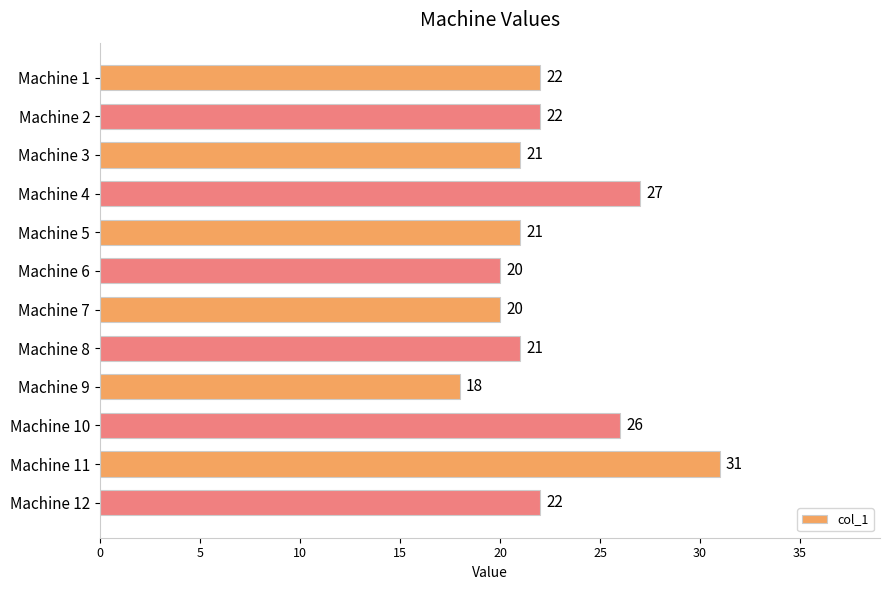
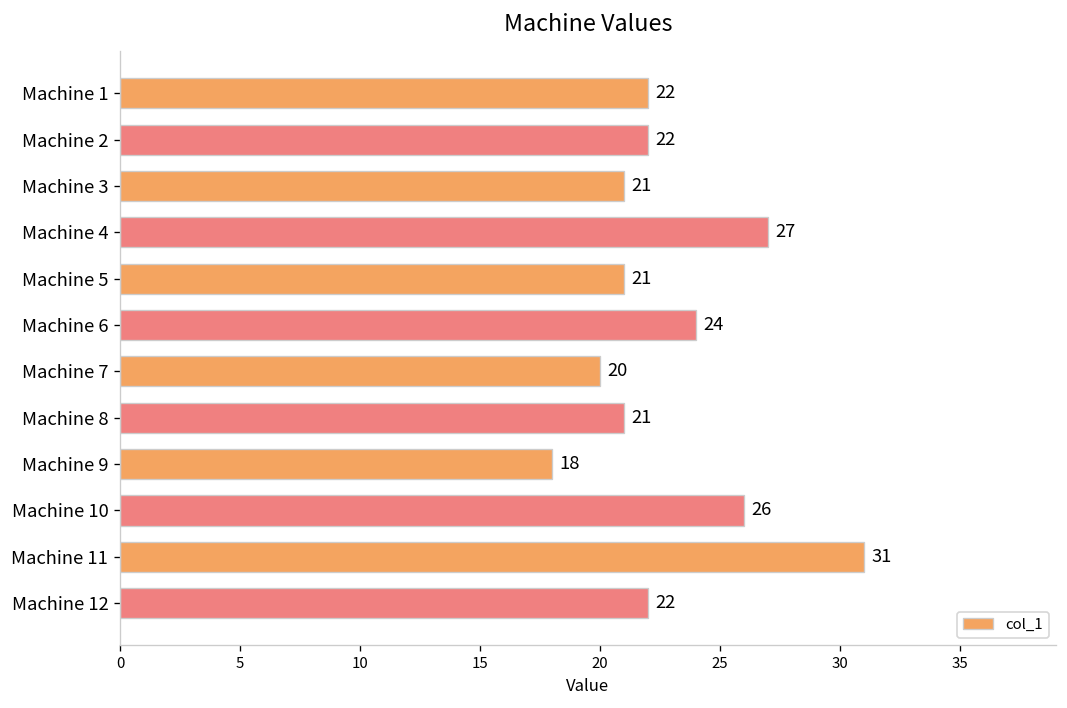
Machine 6: 20 -> 24
